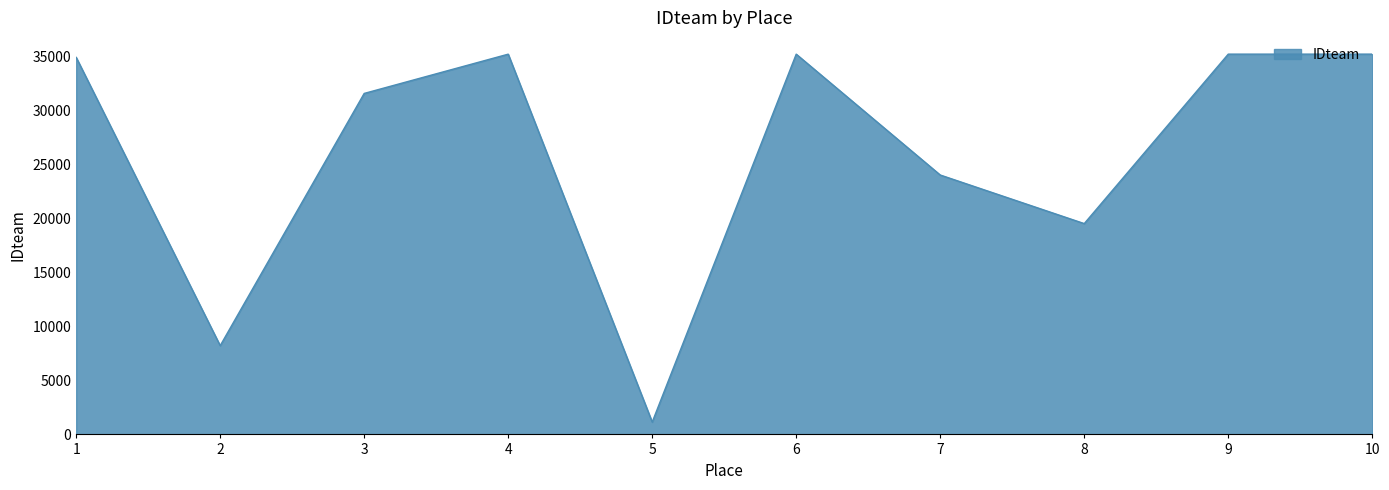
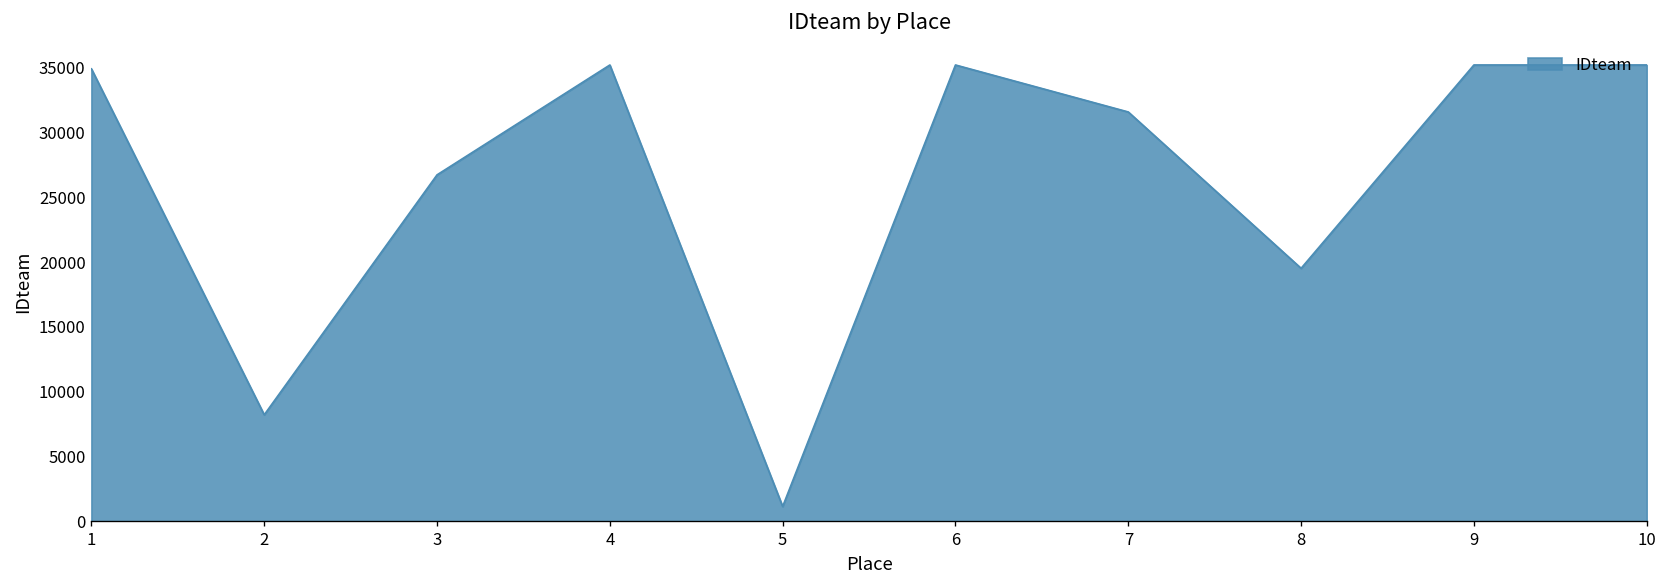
3: 31600 -> 26700
7: 24000 -> 31600
